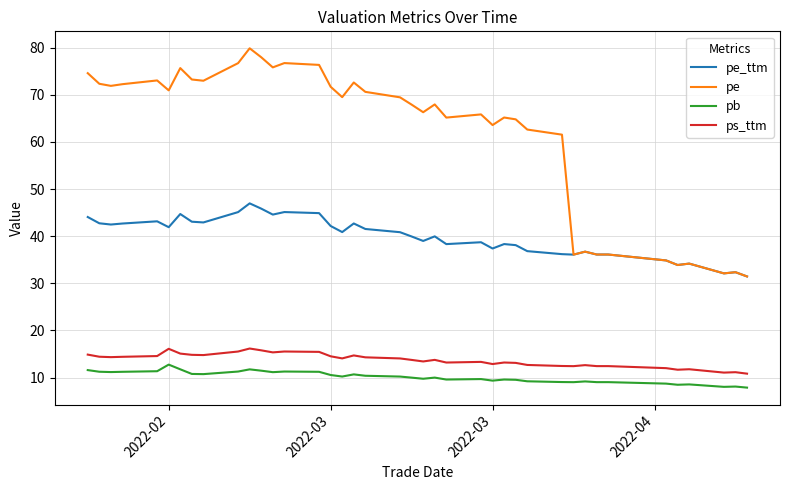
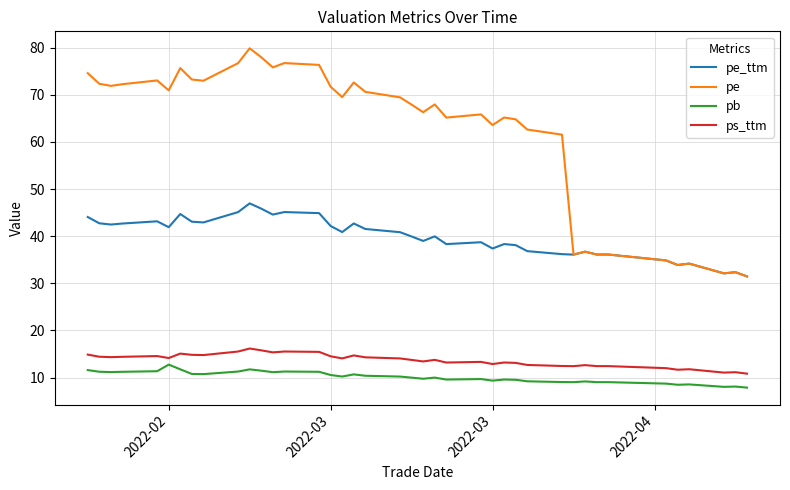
ps_ttm, 2022-02: 16 -> 14
